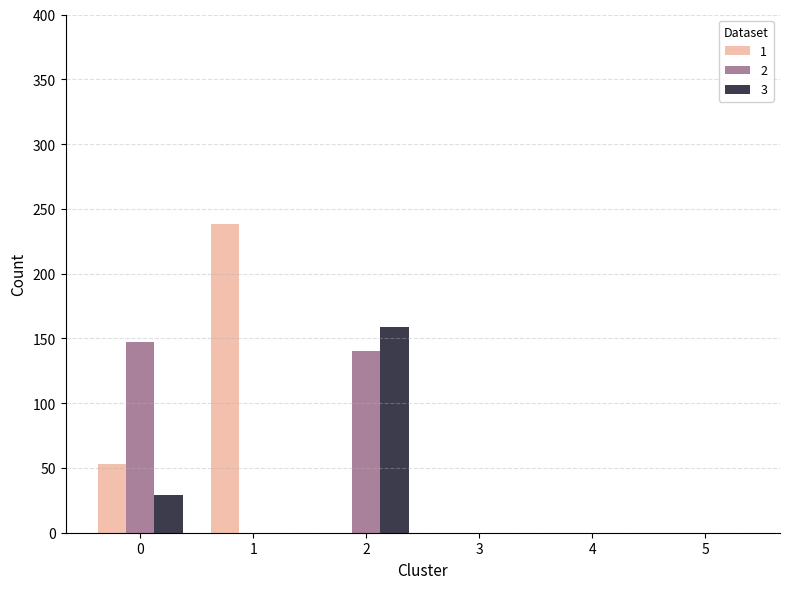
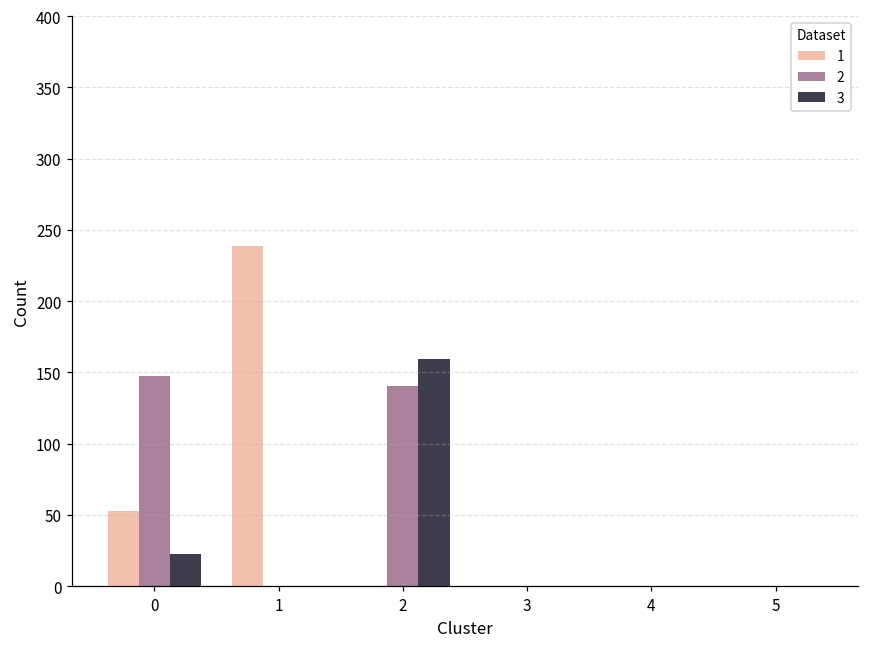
3, 0: 29 -> 22
